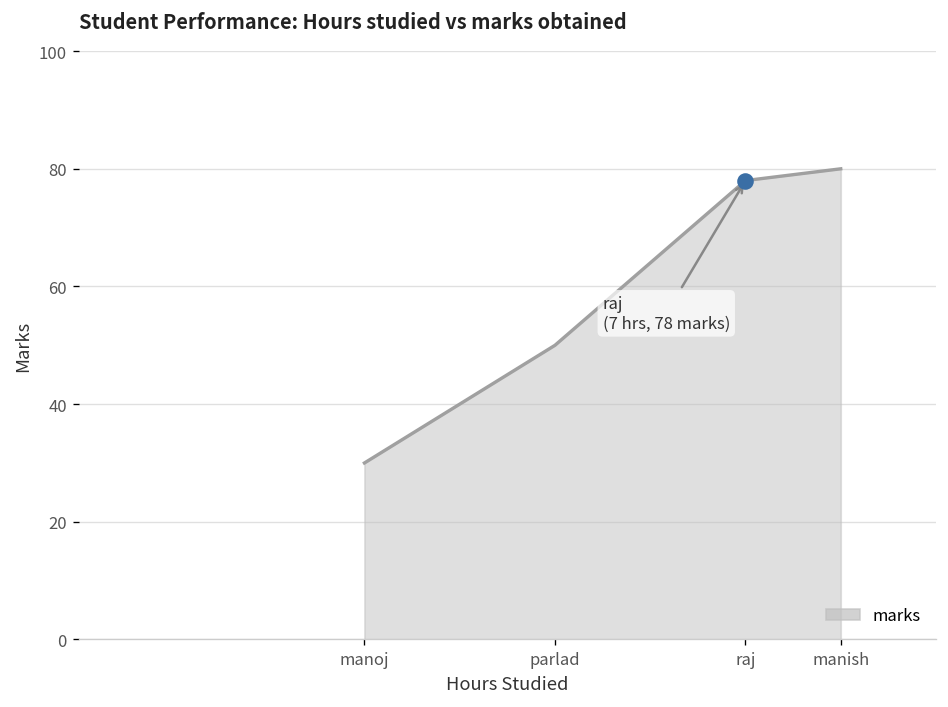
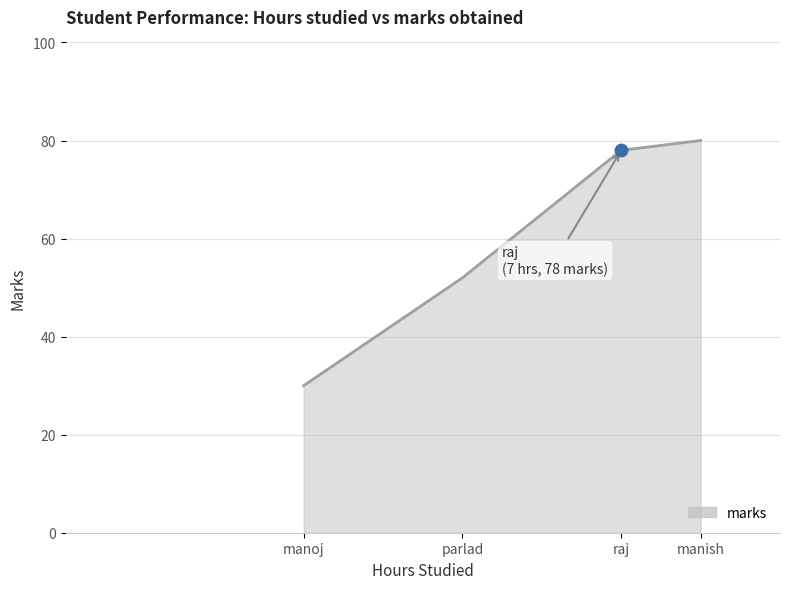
marks, parlad: 50 -> 52
